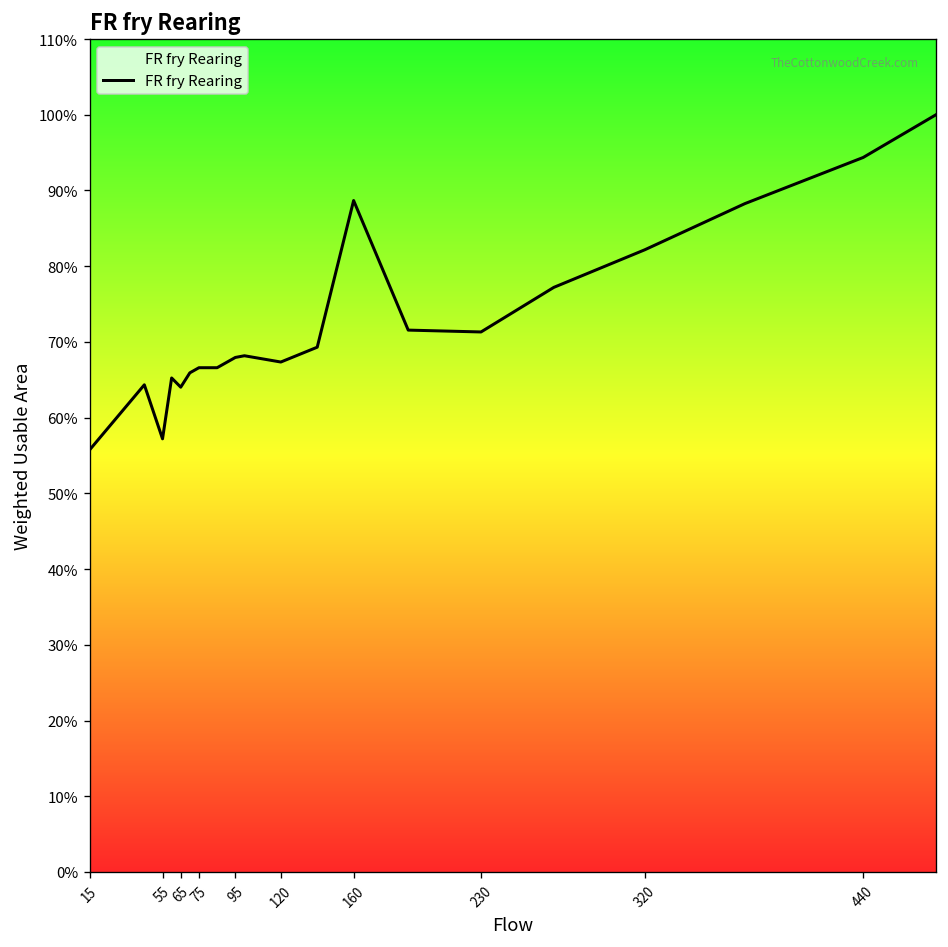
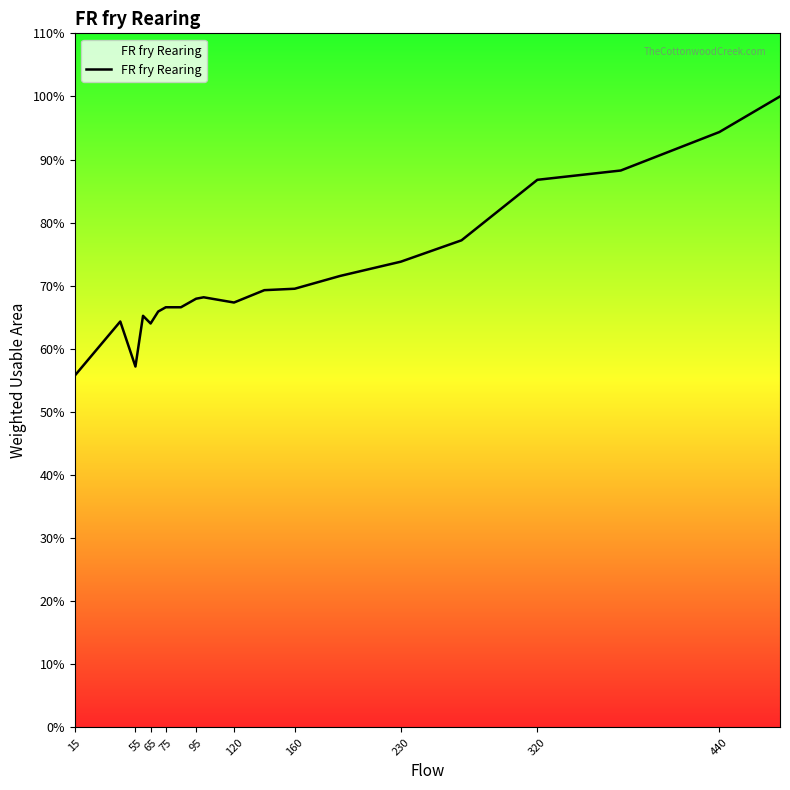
160: 89% -> 70%
230: 71% -> 74%
320: 82% -> 87%
